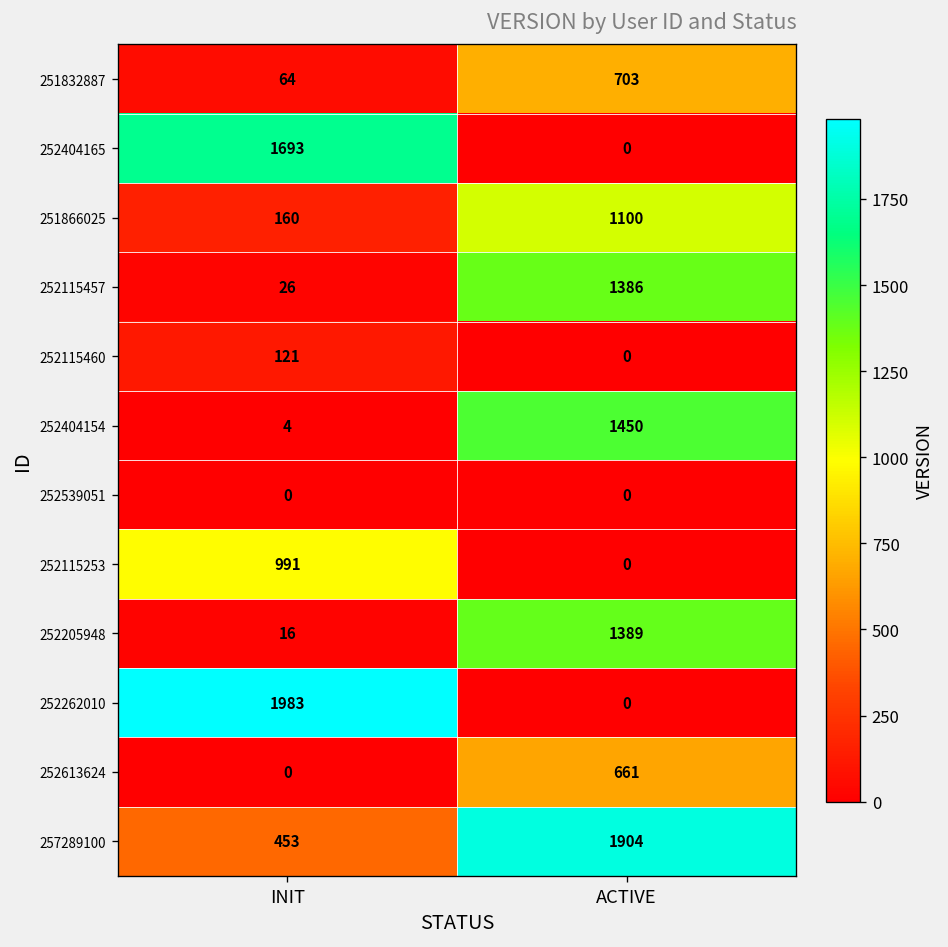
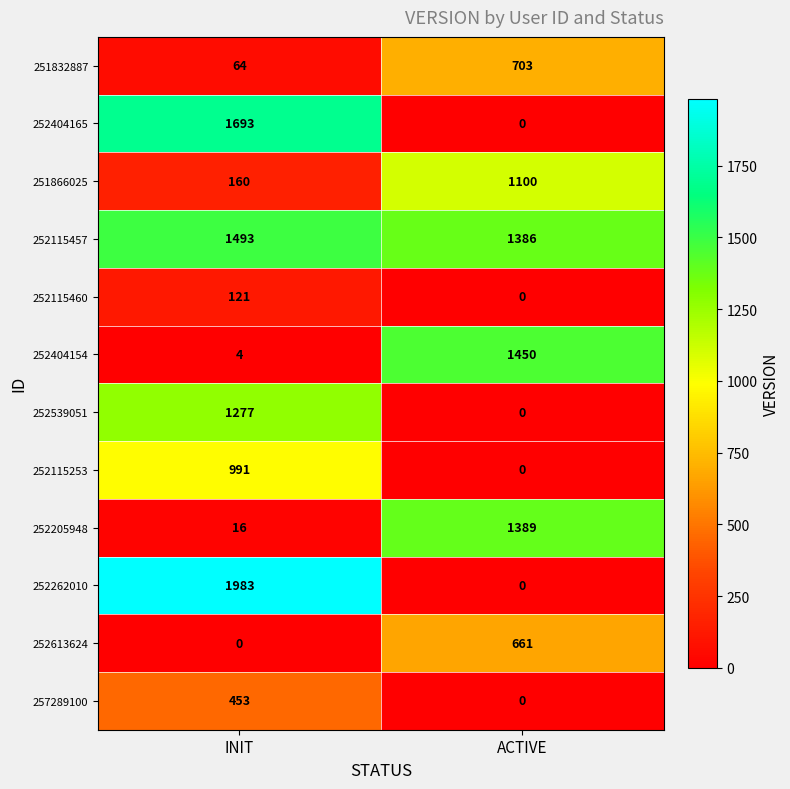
252115457, INIT: 26 -> 1493
252539051, INIT: 0 -> 1277
257289100, ACTIVE: 1904 -> 0
